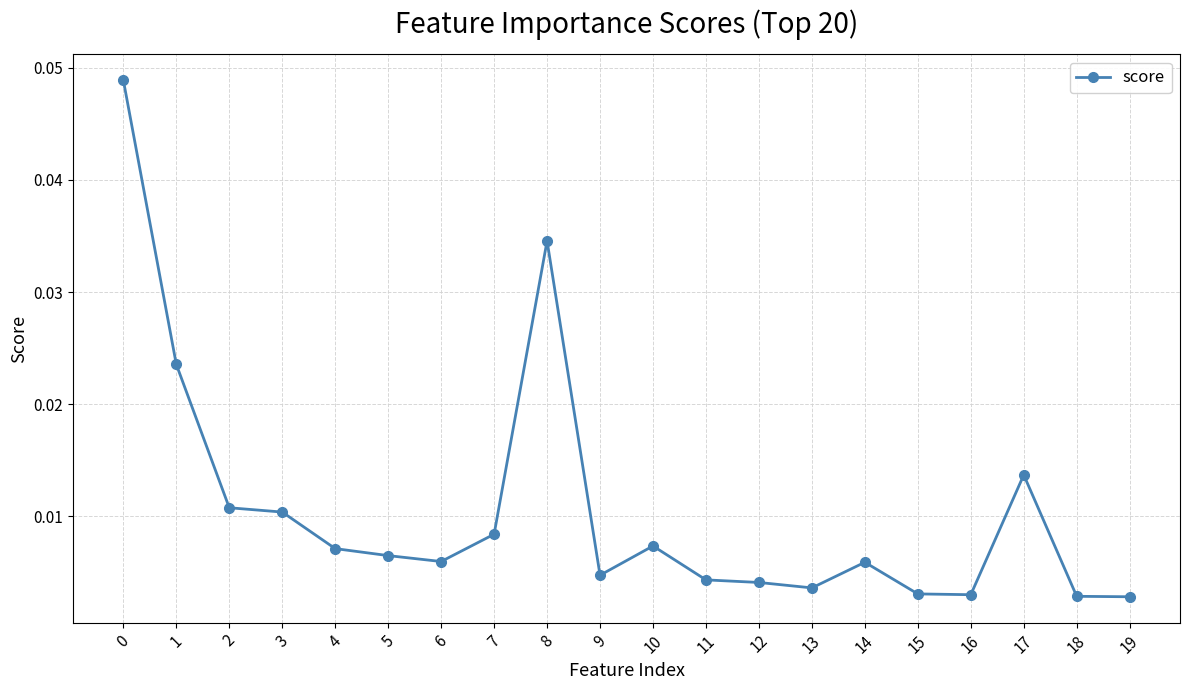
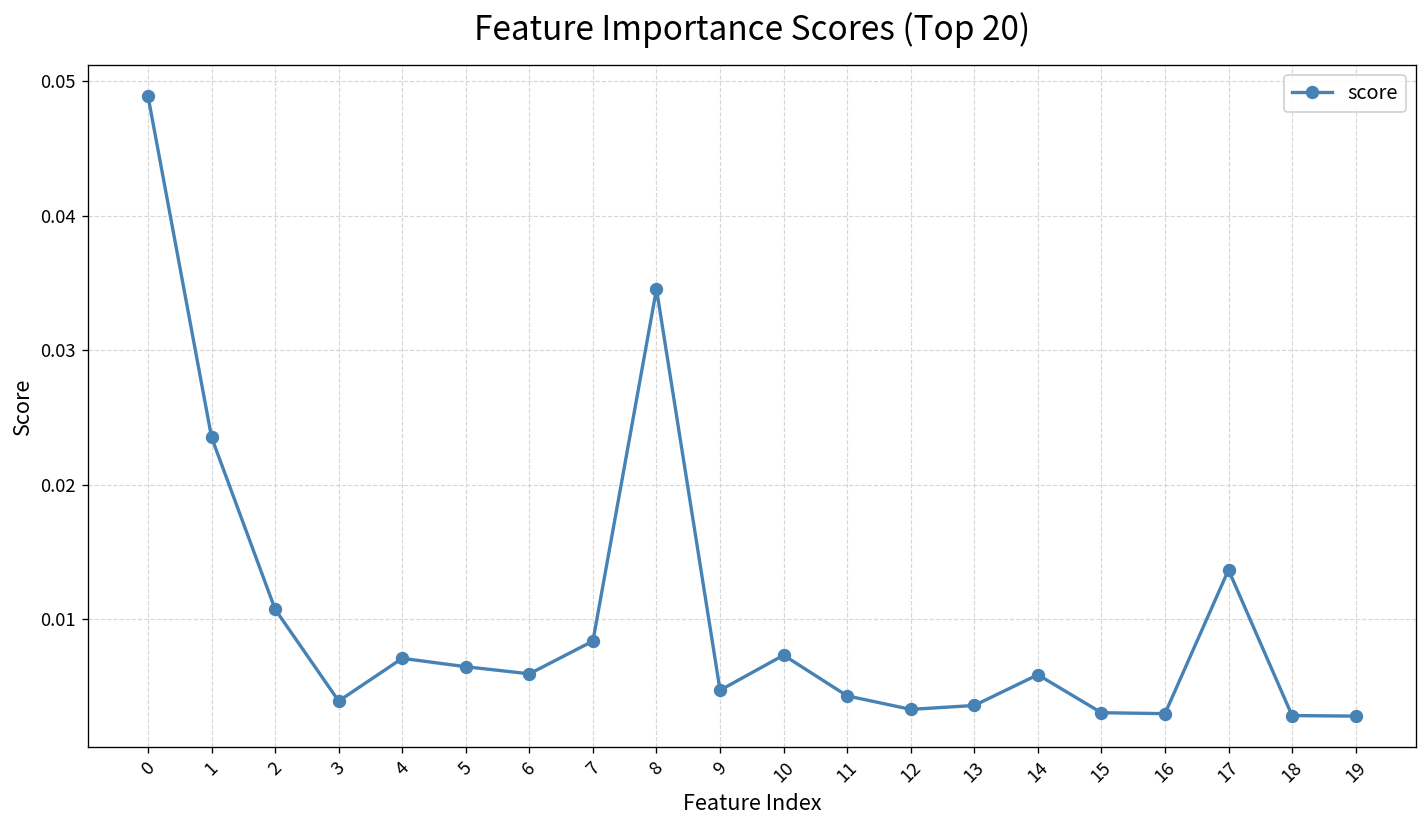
3: 0.0104 -> 0.0039
12: 0.0041 -> 0.0033
